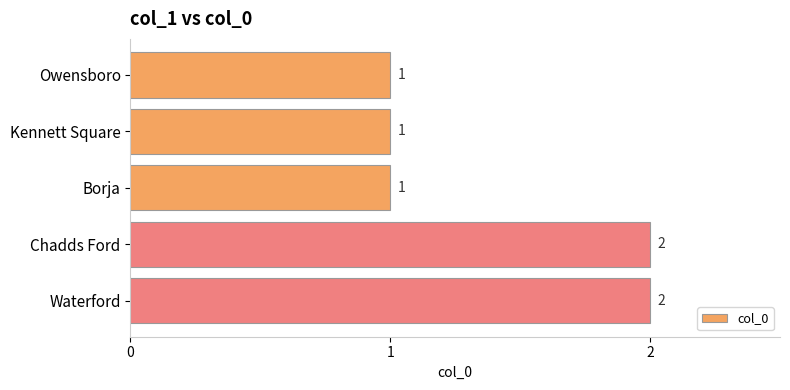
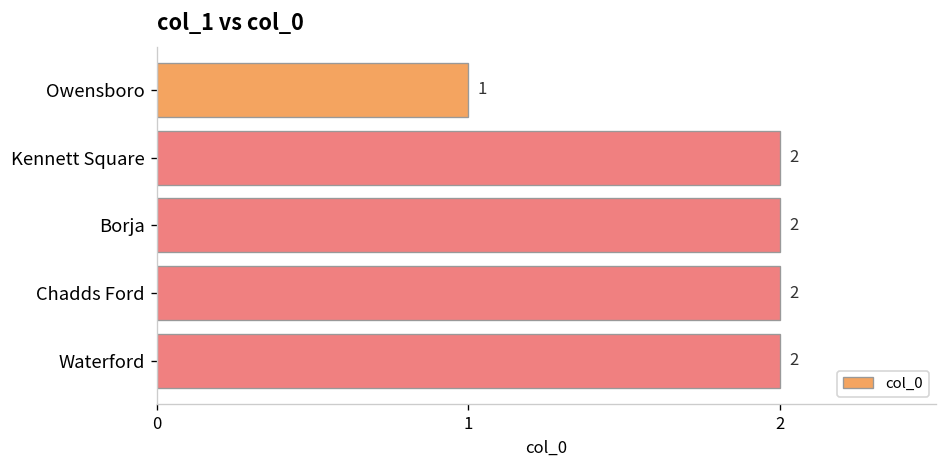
Kennett Square: 1 -> 2
Borja: 1 -> 2
